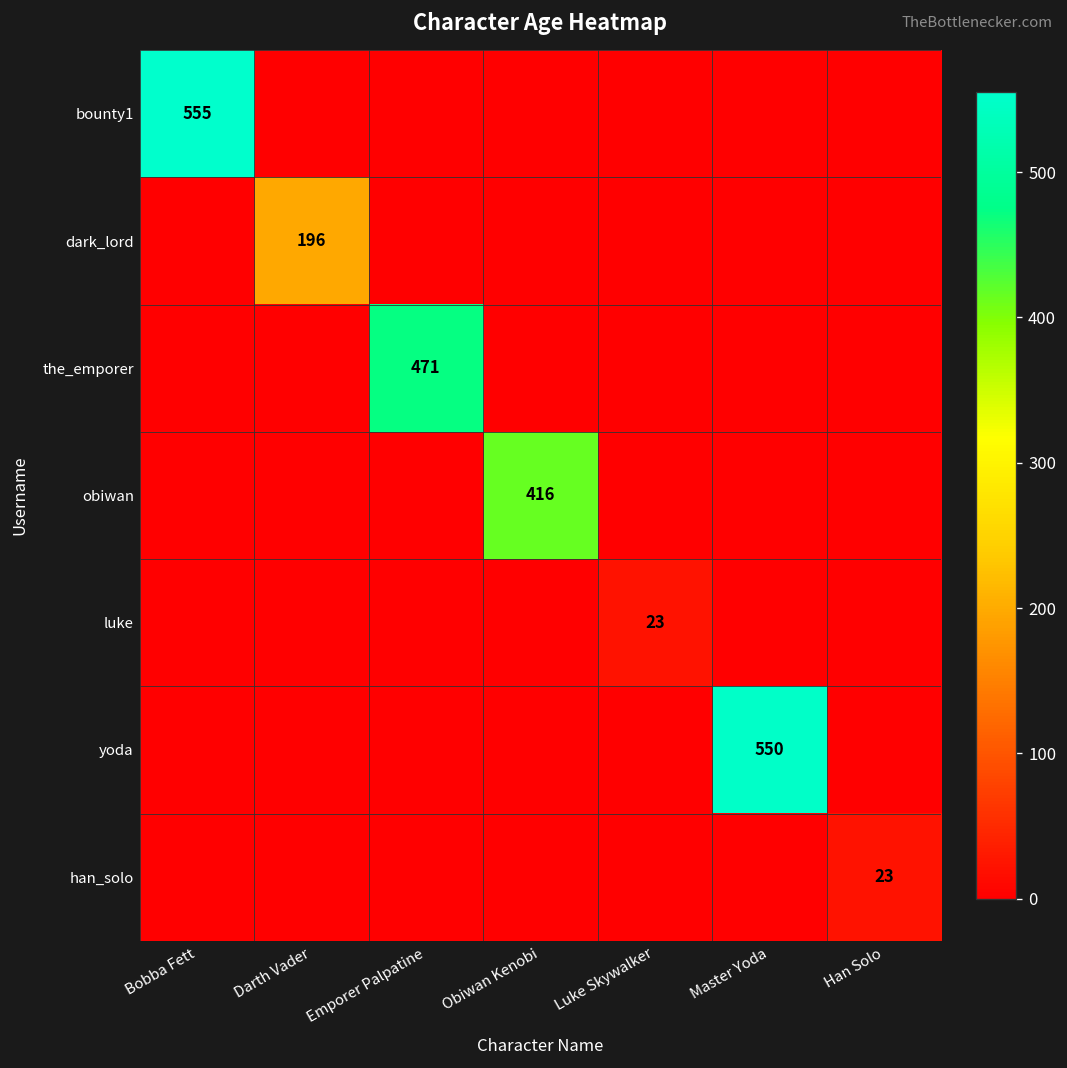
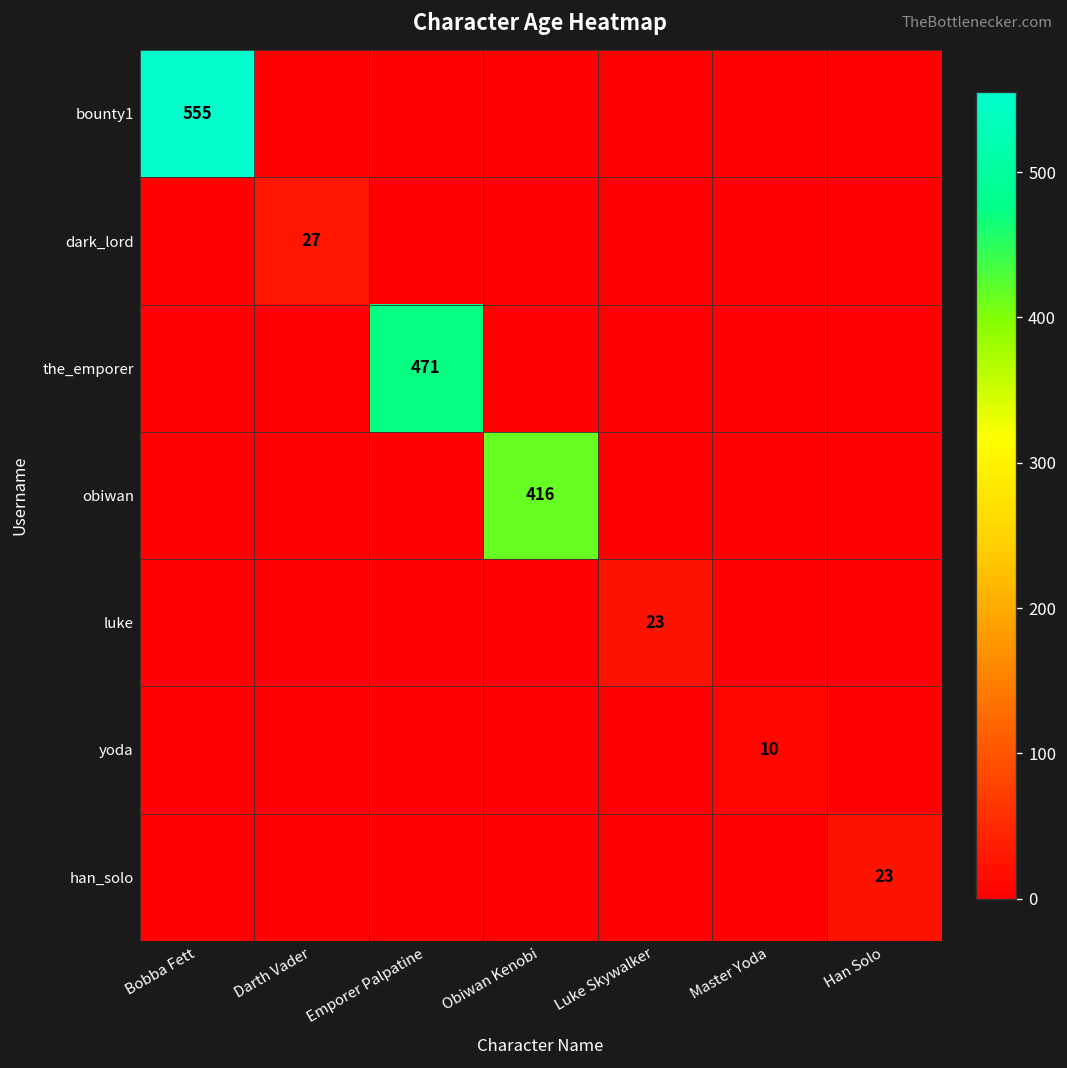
dark_lord, Darth Vader: 196 -> 27
yoda, Master Yoda: 550 -> 10
